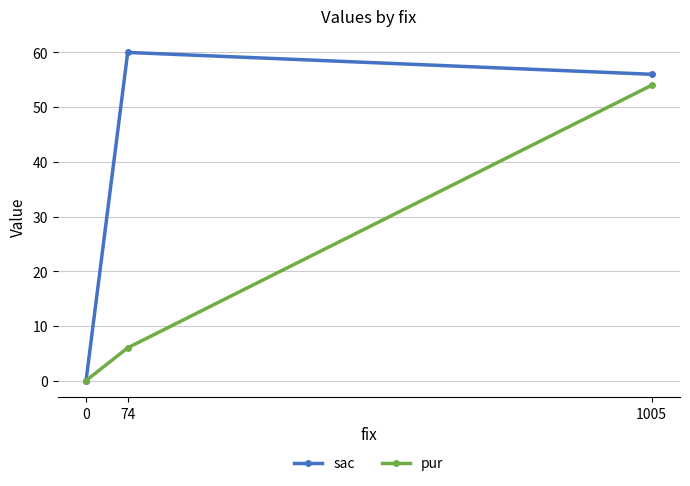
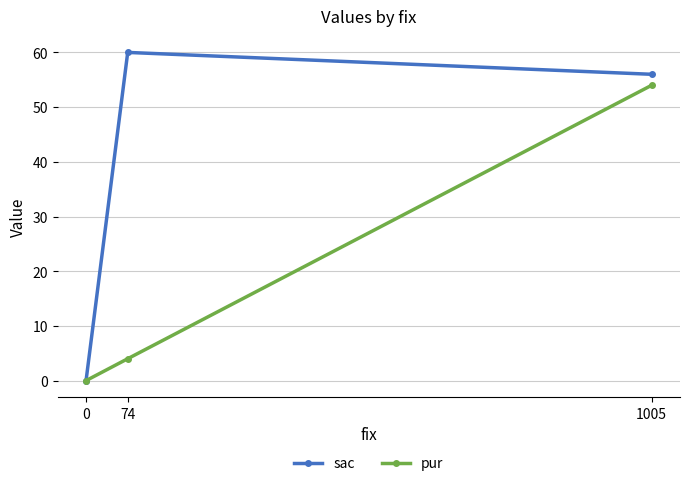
pur, 74: 6 -> 4
